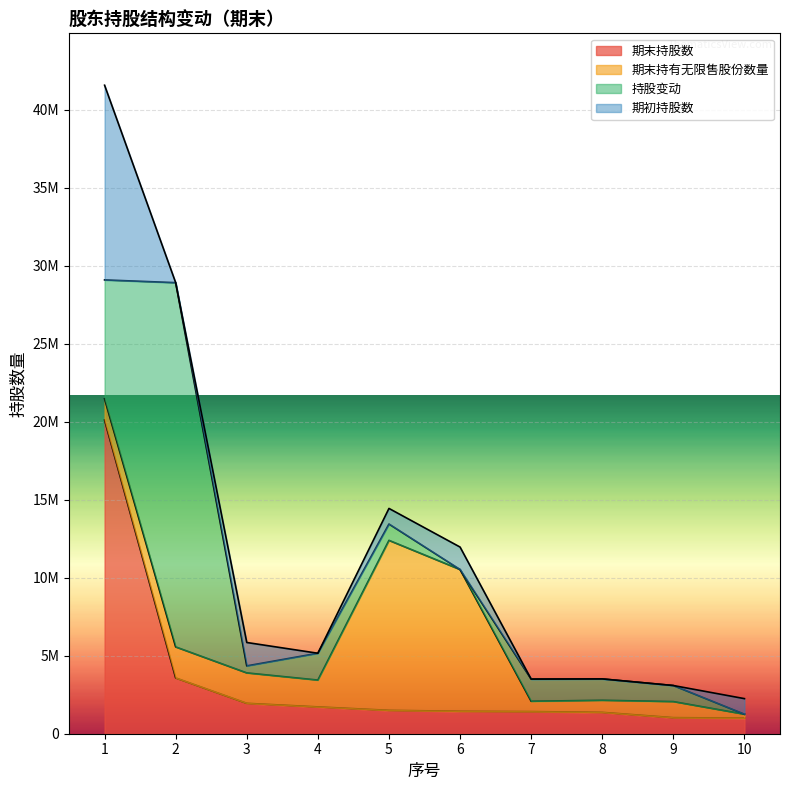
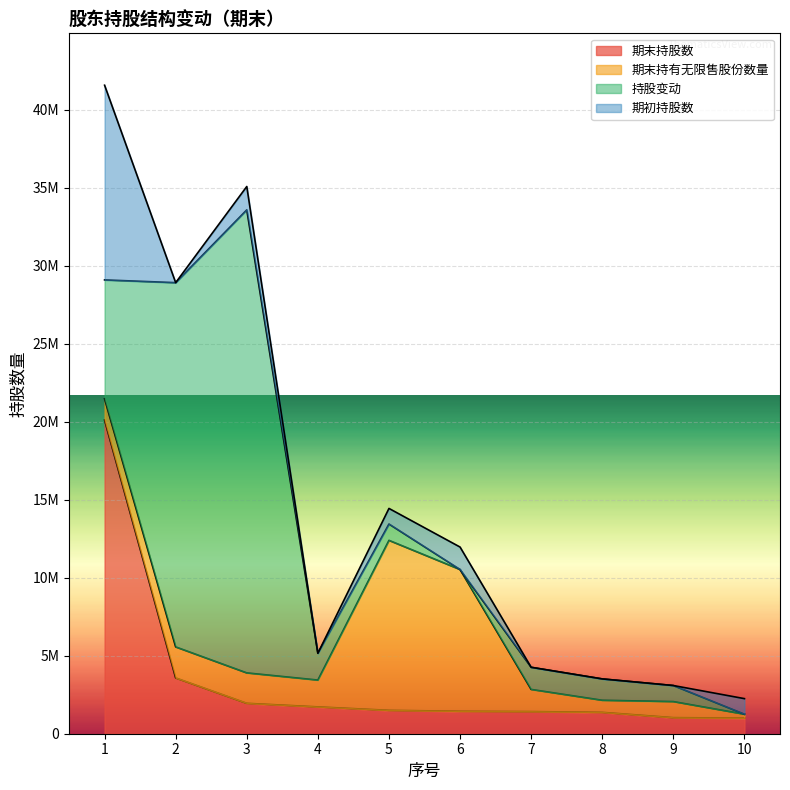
持股变动, 3: 500000 -> 29700000
期末持有无限售股份数量, 7: 700000 -> 1400000
